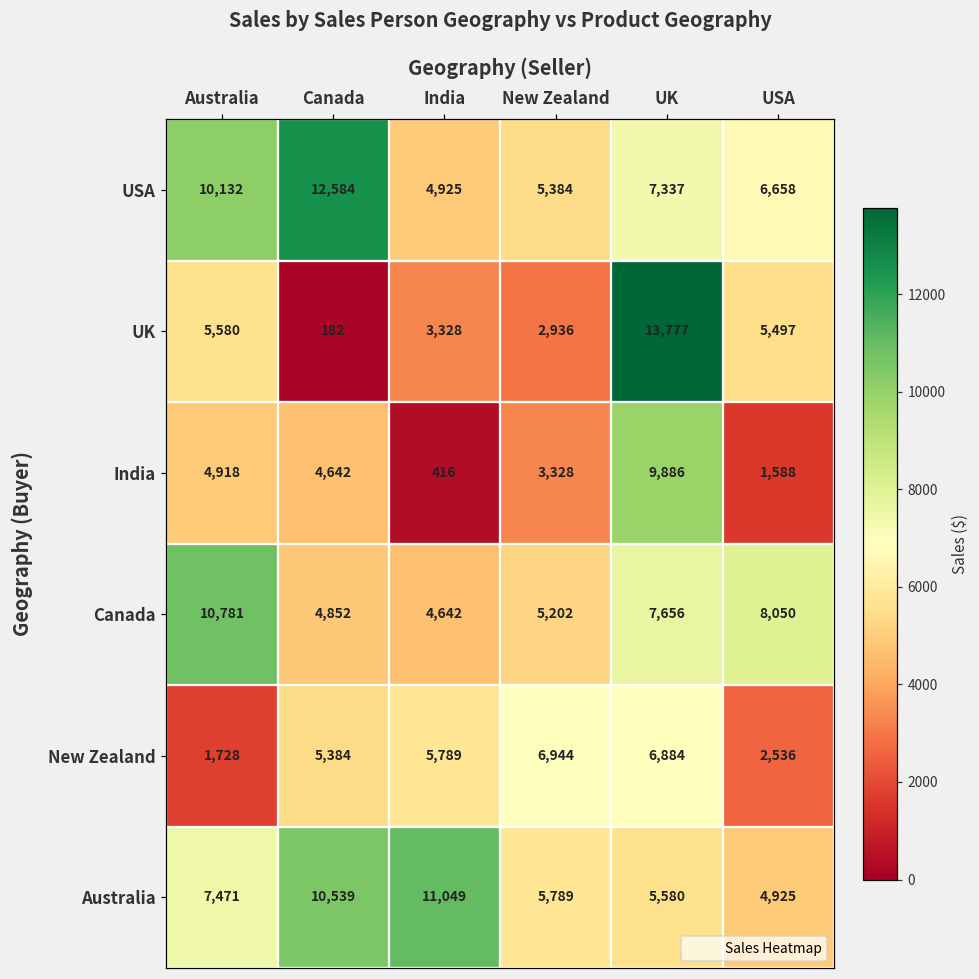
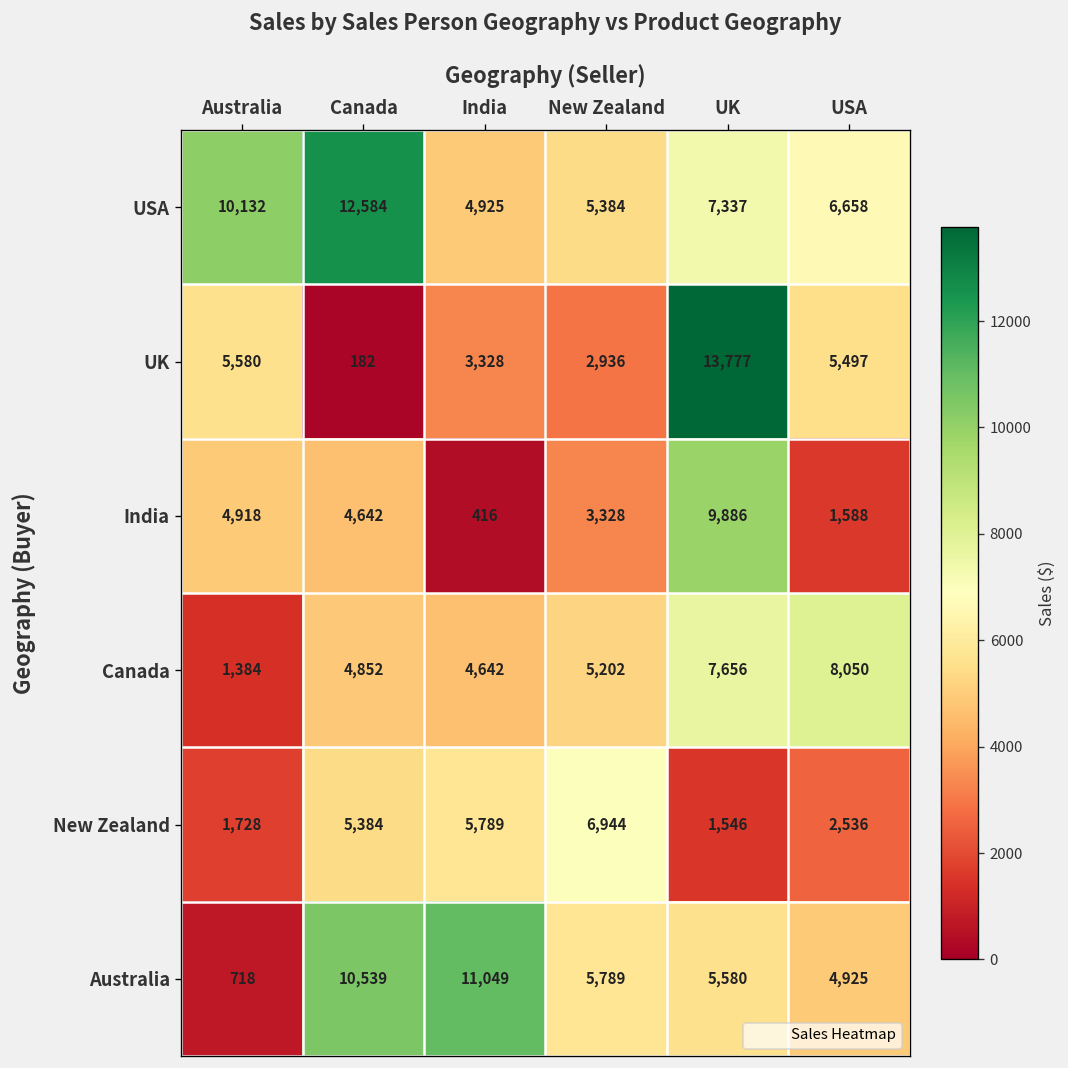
Canada, Australia: 10,781 -> 1,384
New Zealand, UK: 6,884 -> 1,546
Australia, Australia: 7,471 -> 718
